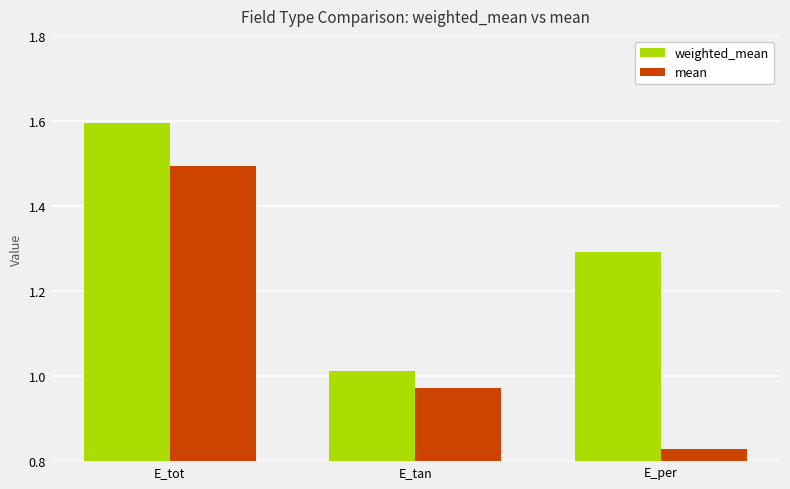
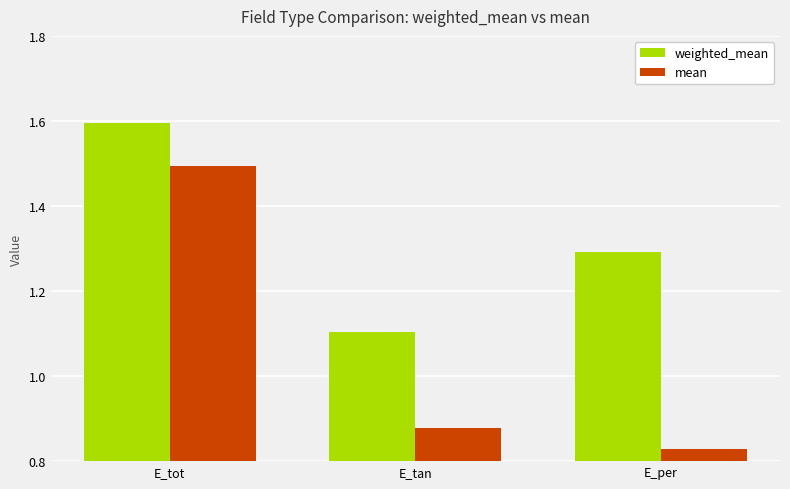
weighted_mean, E_tan: 1.01 -> 1.10
mean, E_tan: 0.97 -> 0.88
